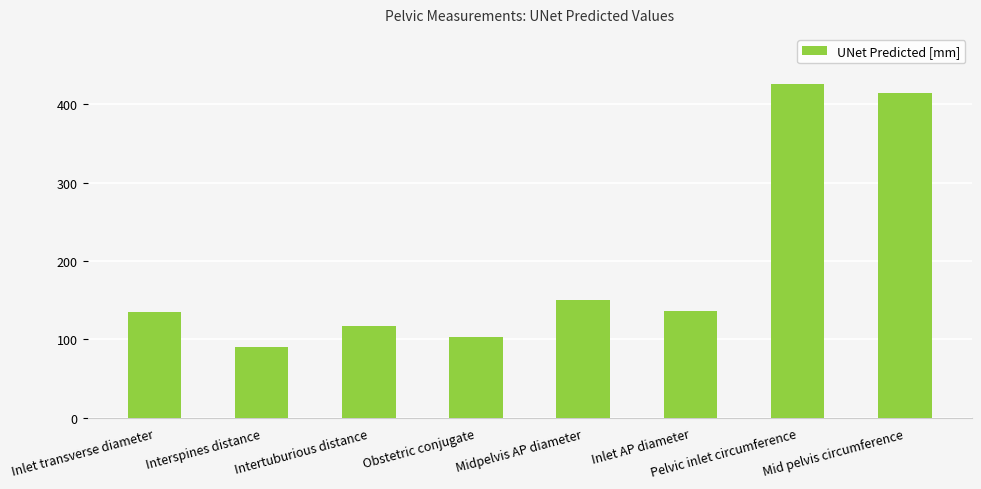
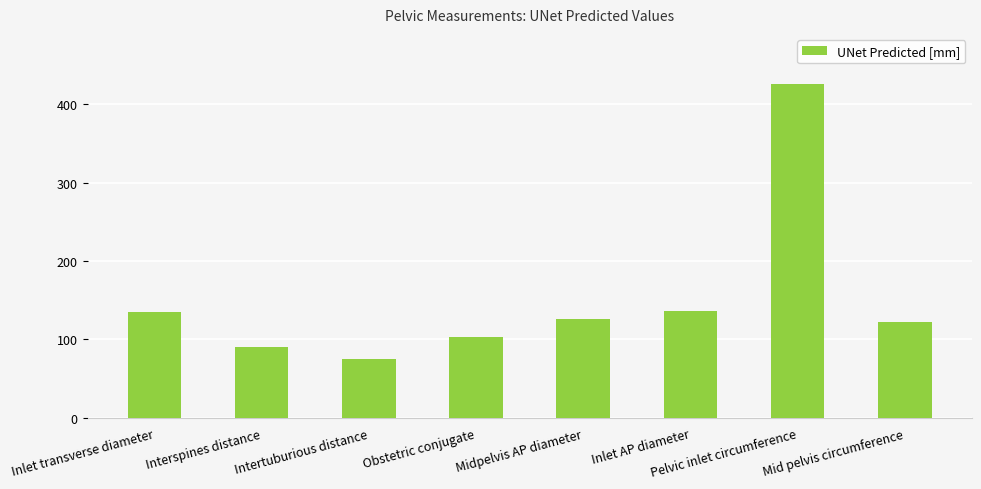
Intertuburious distance: 120 -> 70
Midpelvis AP diameter: 150 -> 130
Mid pelvis circumference: 420 -> 120
